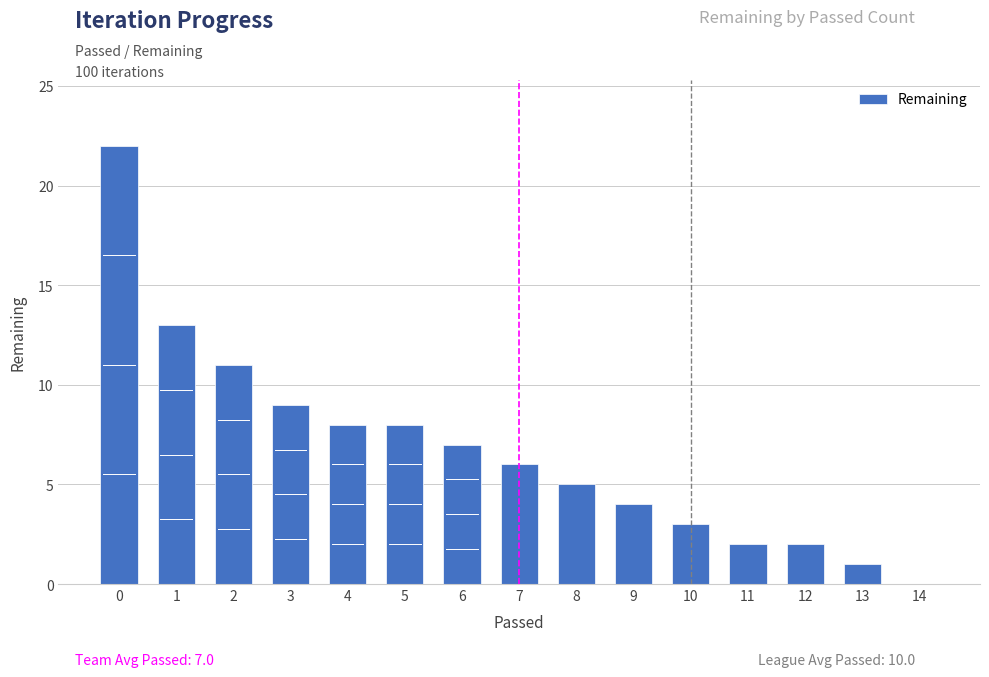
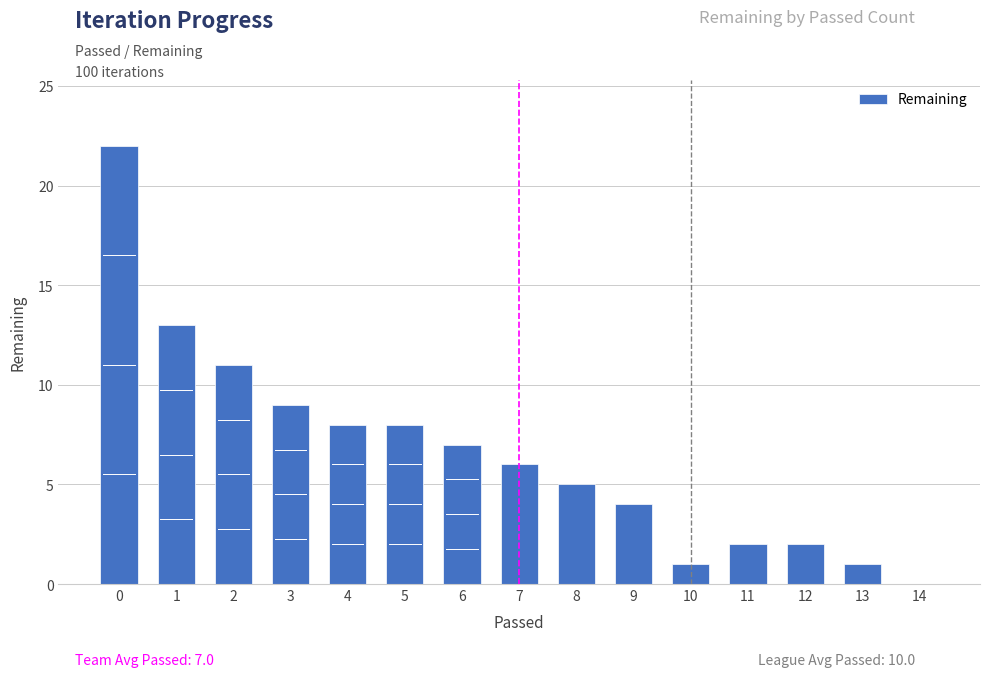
Remaining, 10: 3 -> 1
